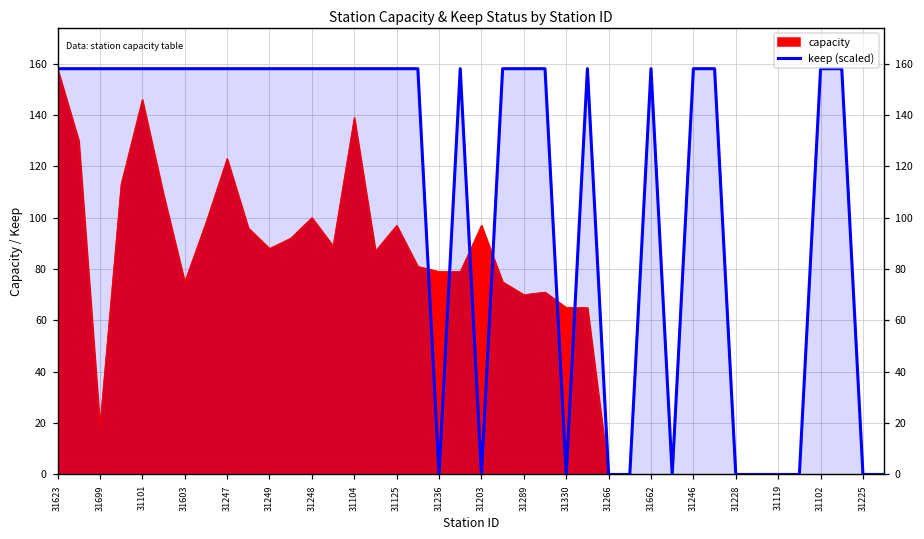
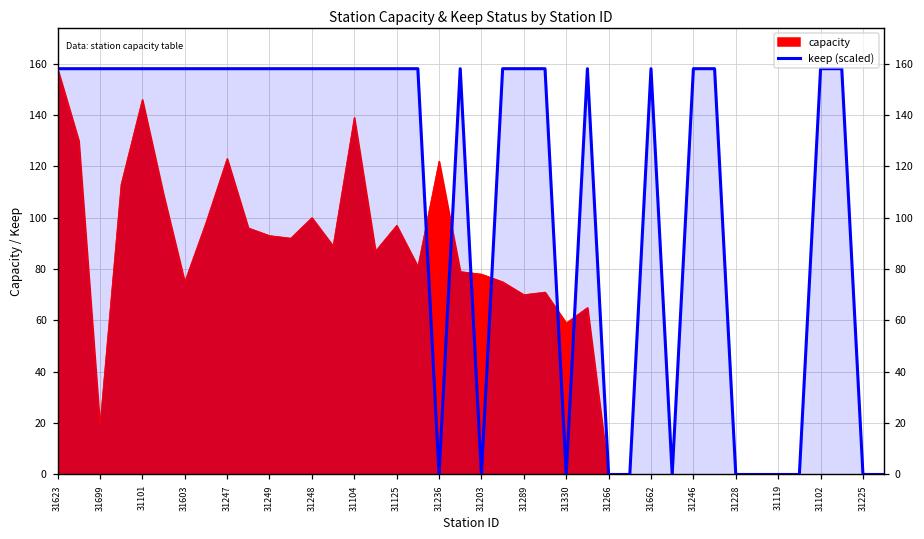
capacity, 31249: 88 -> 93
capacity, 31236: 79 -> 122
capacity, 31203: 97 -> 78
capacity, 31330: 65 -> 59
